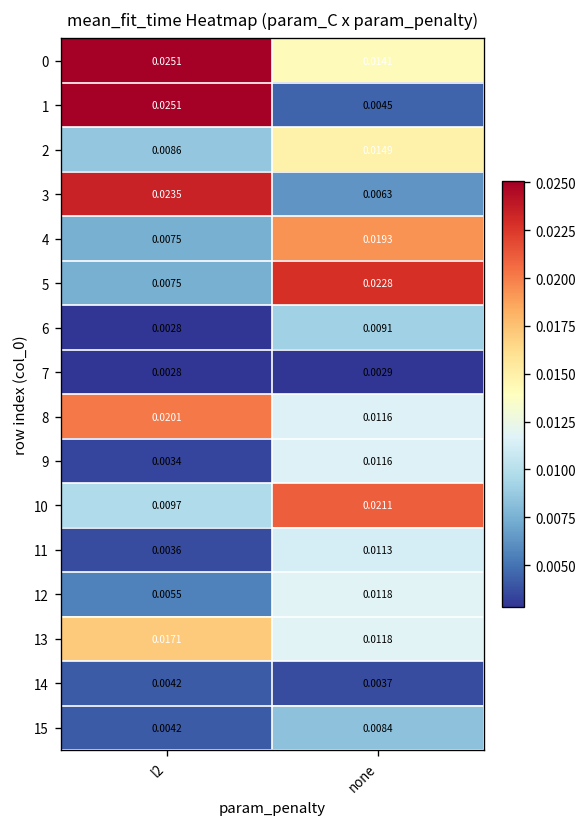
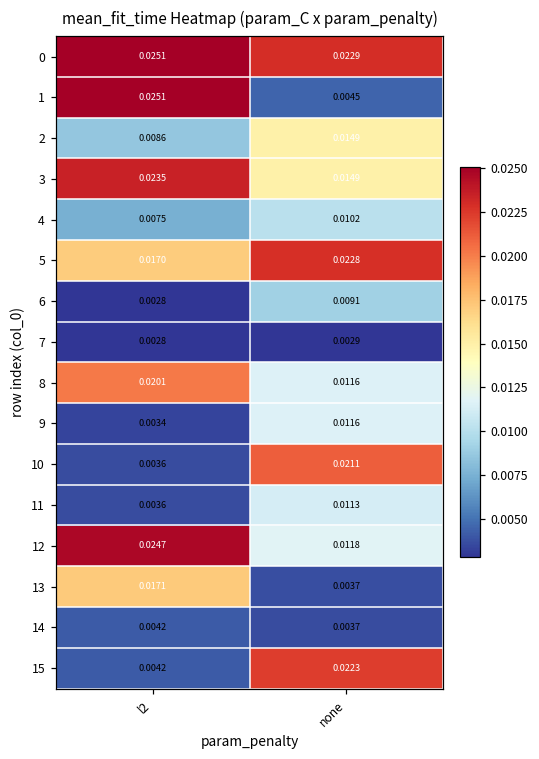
0, none: 0.0141 -> 0.0229
3, none: 0.0063 -> 0.0149
4, none: 0.0193 -> 0.0102
5, l2: 0.0075 -> 0.0170
10, l2: 0.0097 -> 0.0036
12, l2: 0.0055 -> 0.0247
13, none: 0.0118 -> 0.0037
15, none: 0.0084 -> 0.0223
